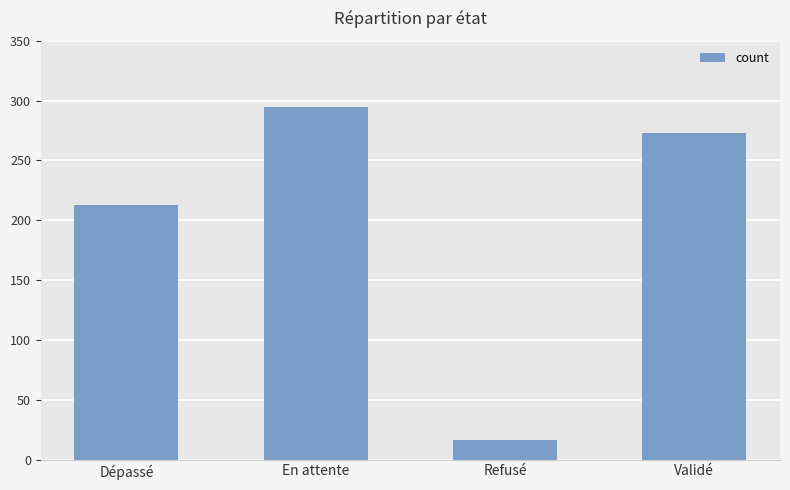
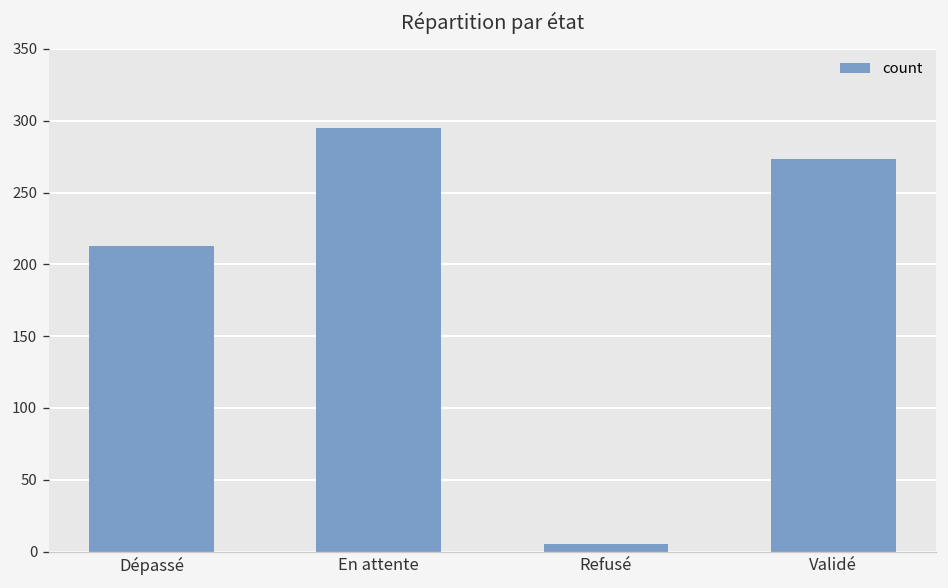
Refusé: 16 -> 5
